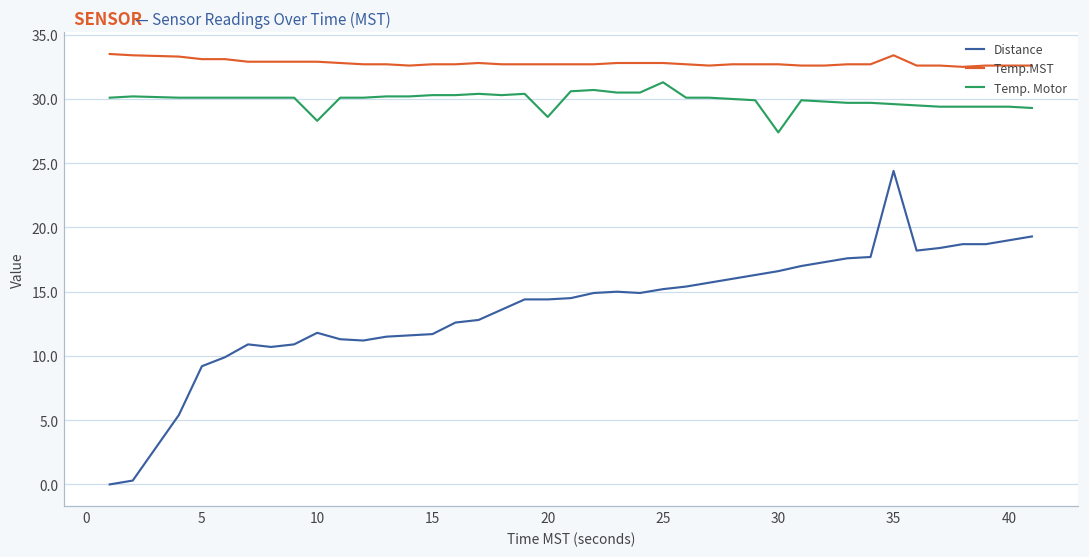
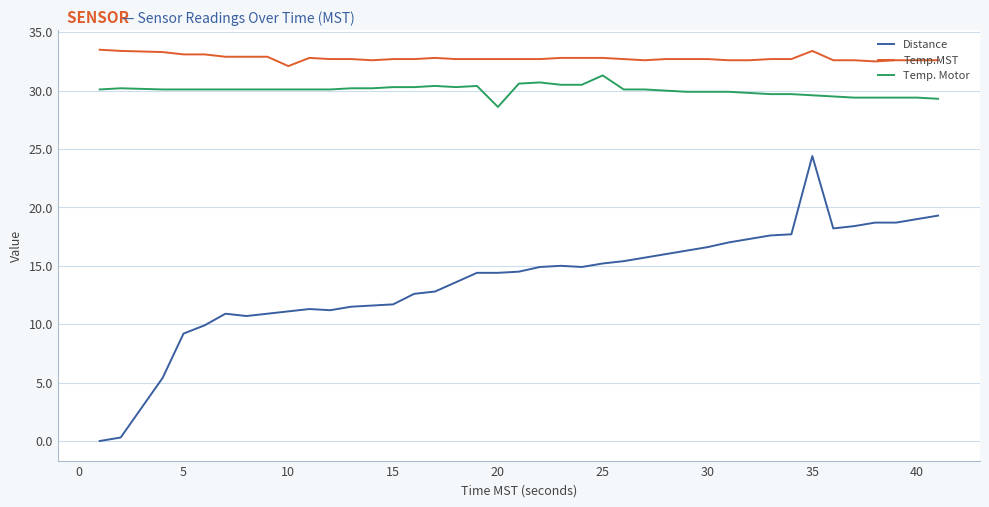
Distance, 10: 11.8 -> 11.1
Temp.MST, 10: 32.9 -> 32.1
Temp. Motor, 10: 28.3 -> 30.1
Temp. Motor, 30: 27.4 -> 29.9
